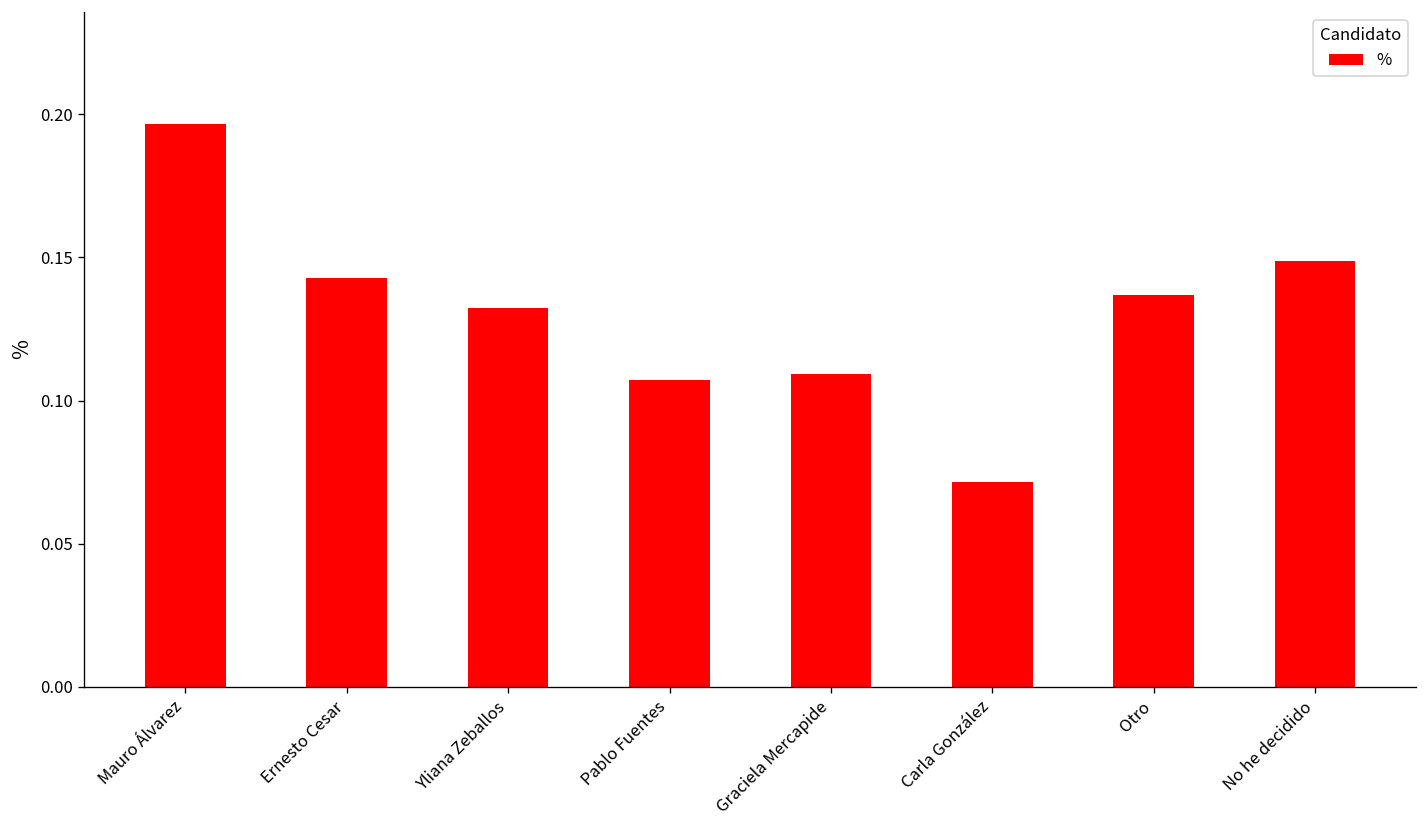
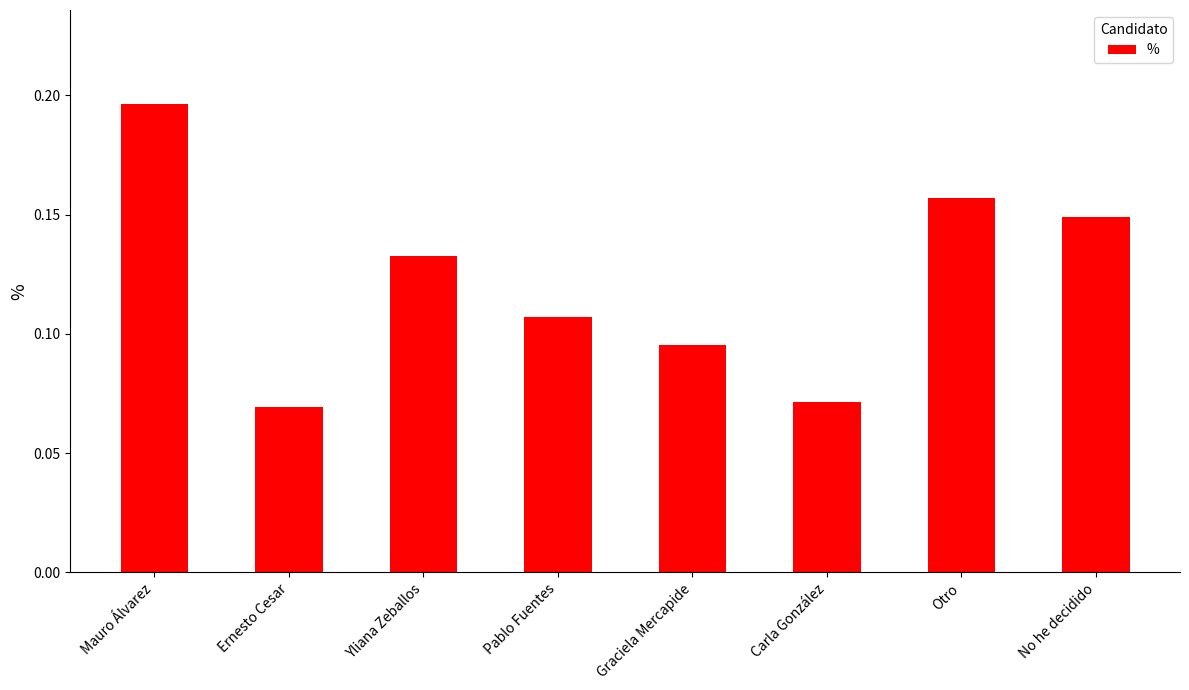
Ernesto Cesar: 0.143 -> 0.069
Graciela Mercapide: 0.109 -> 0.095
Otro: 0.137 -> 0.157
